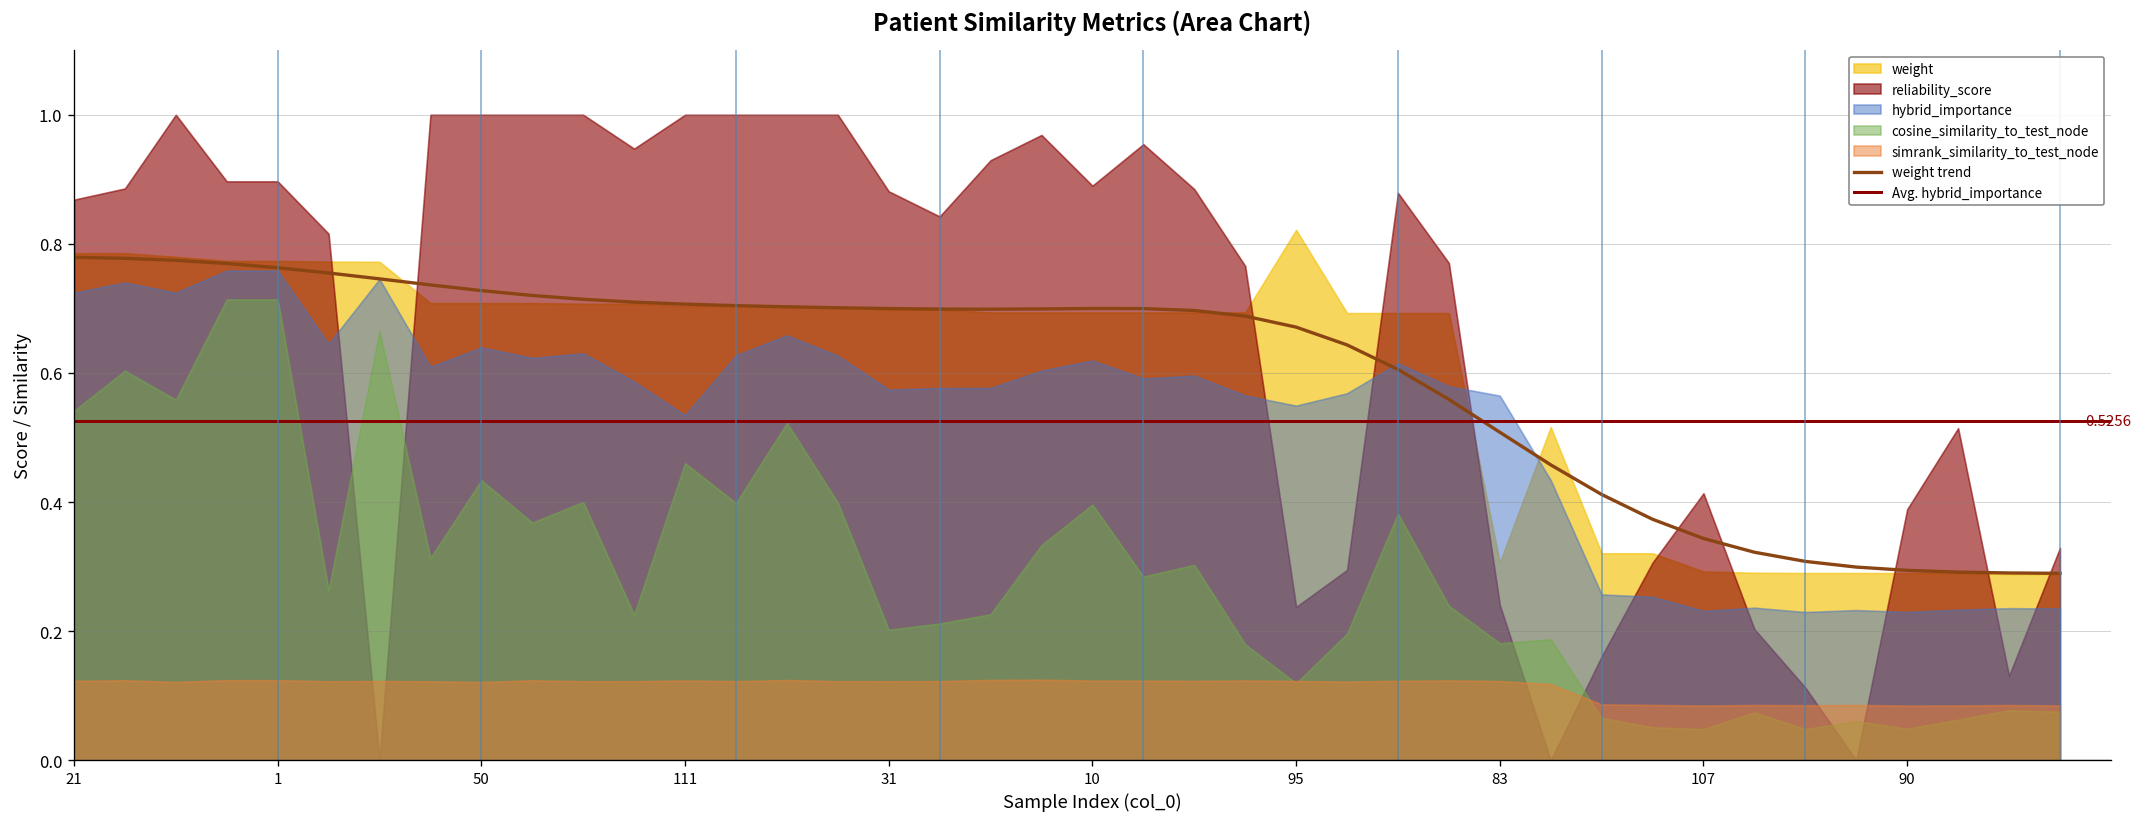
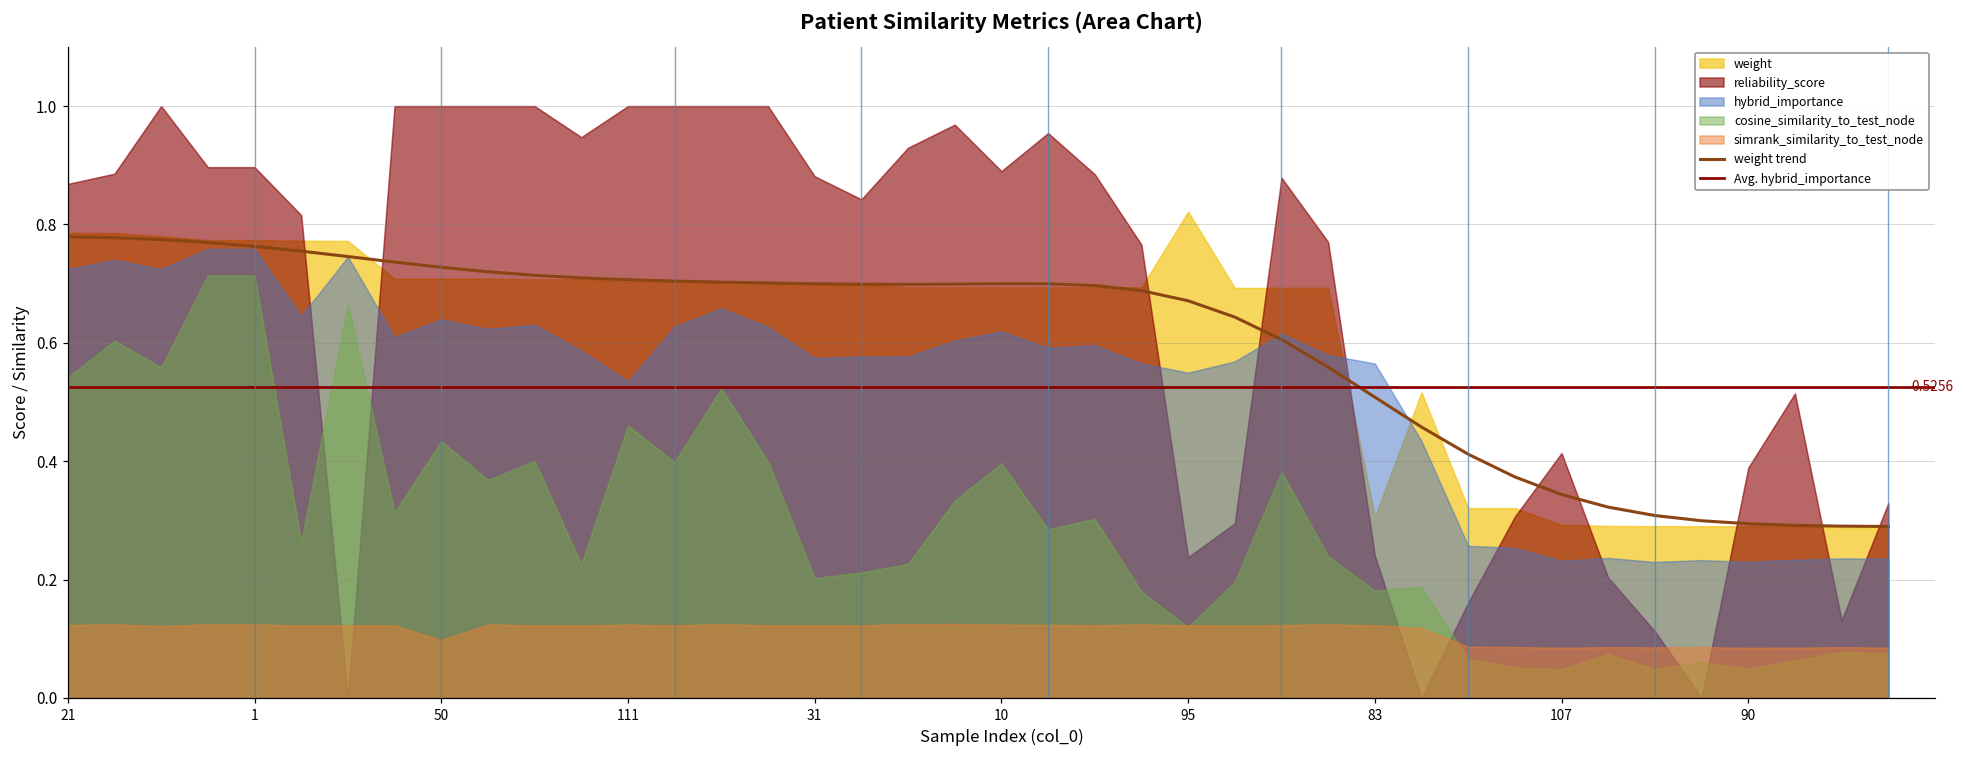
simrank_similarity_to_test_node, 50: 0.12 -> 0.10
